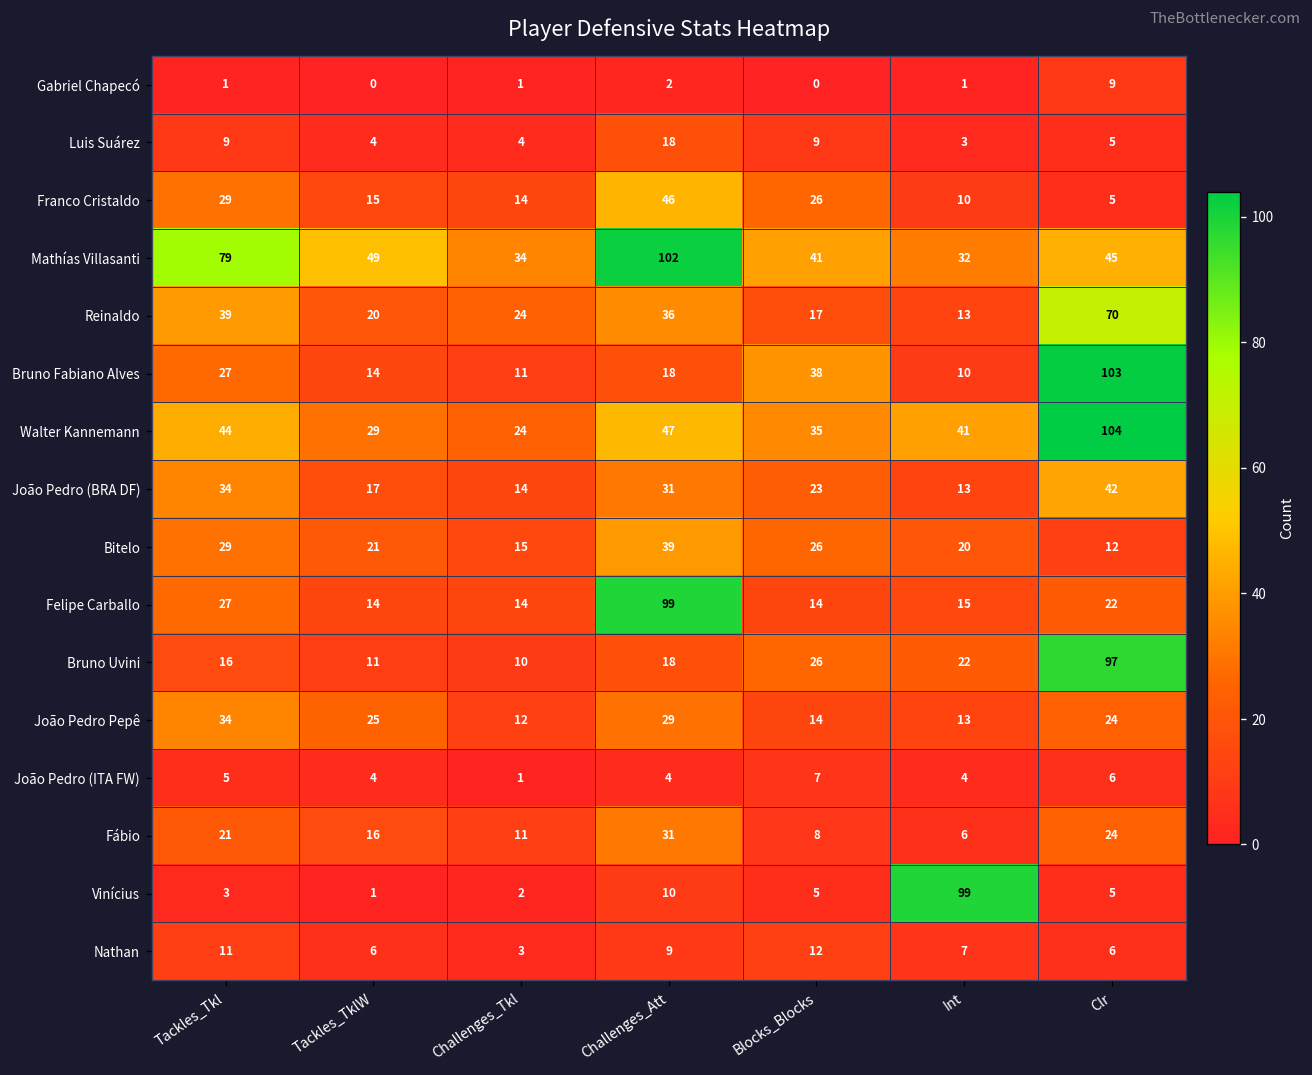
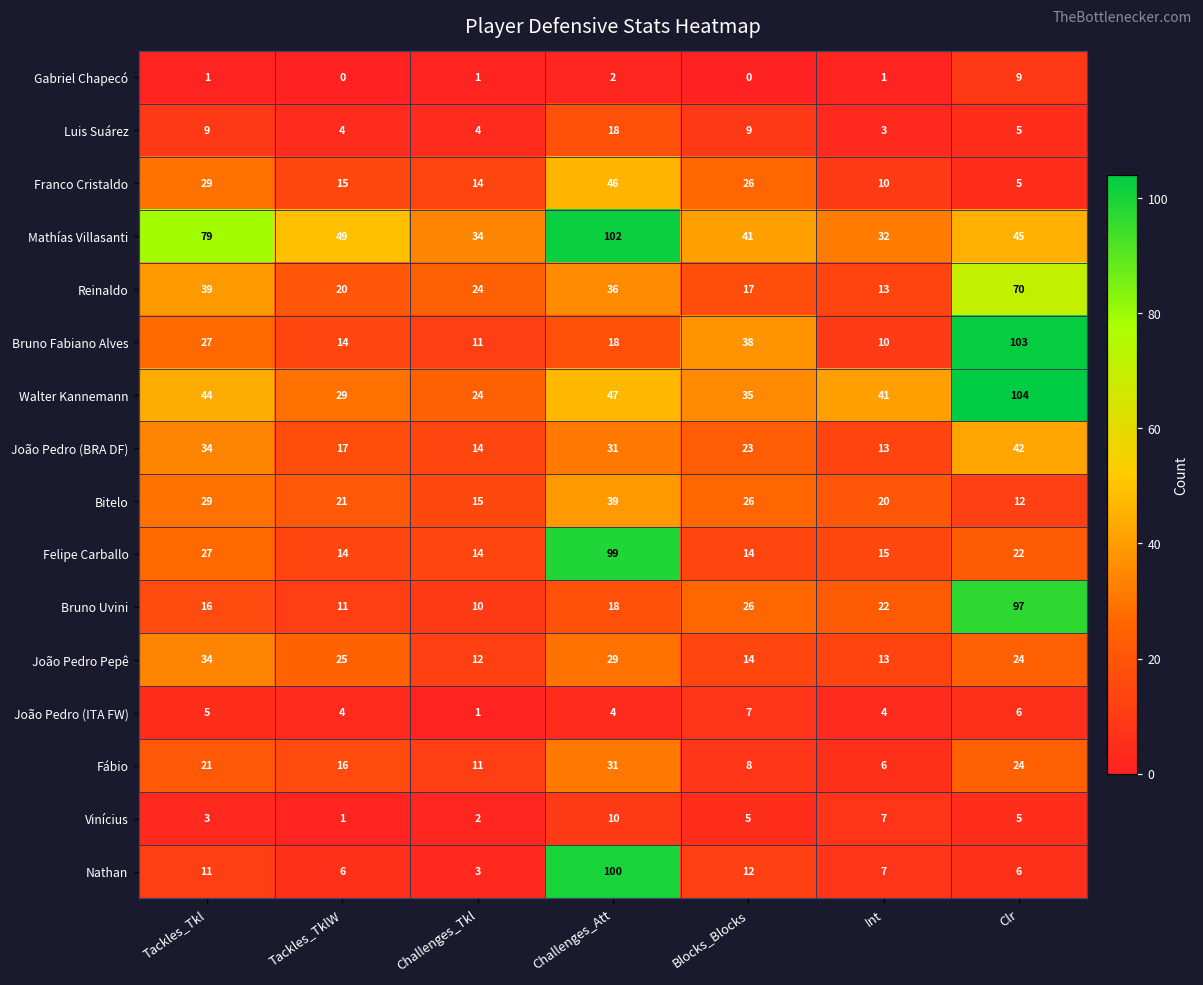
Vinícius, Int: 99 -> 7
Nathan, Challenges_Att: 9 -> 100
